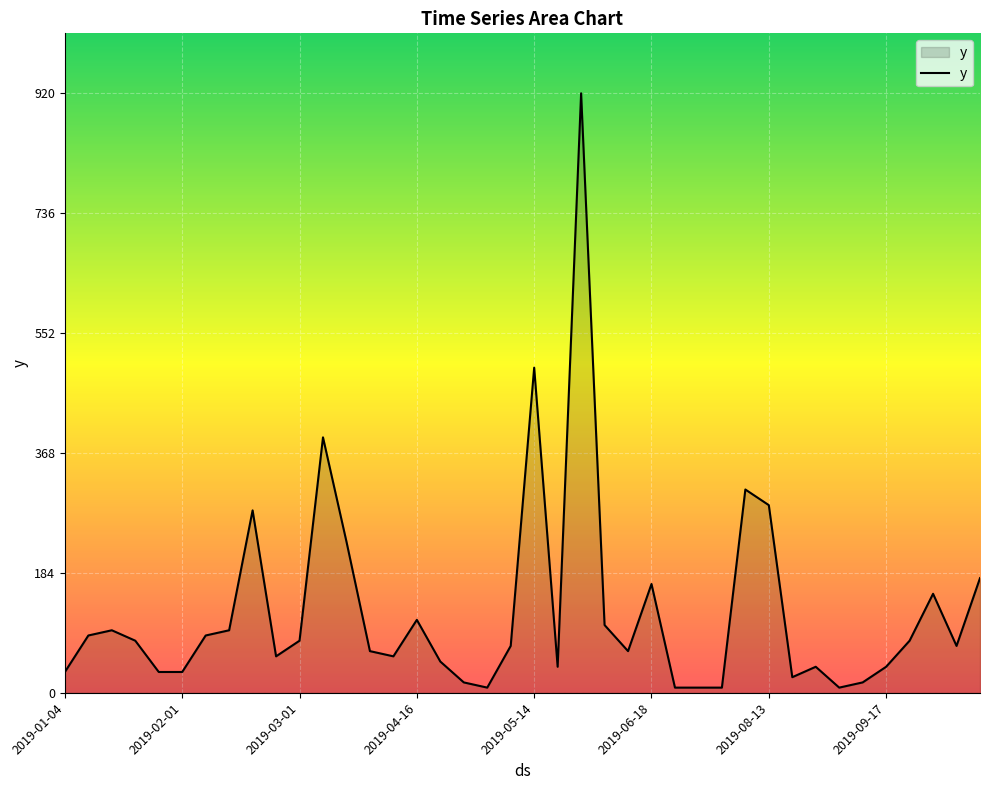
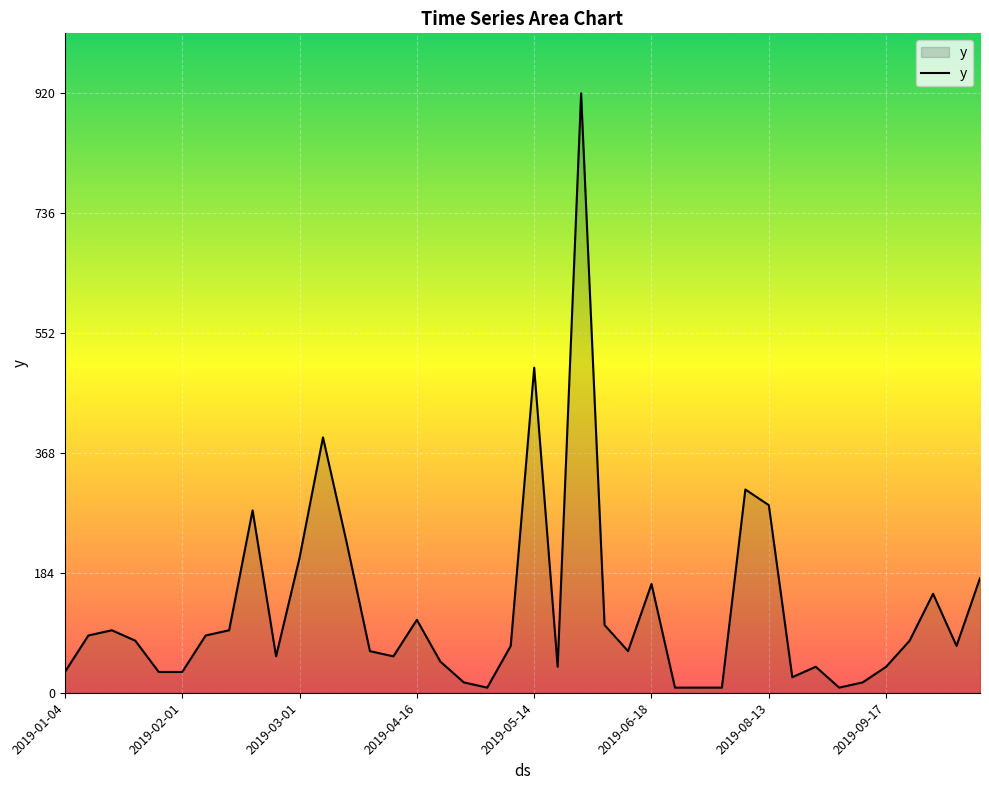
2019-03-01: 80 -> 210
